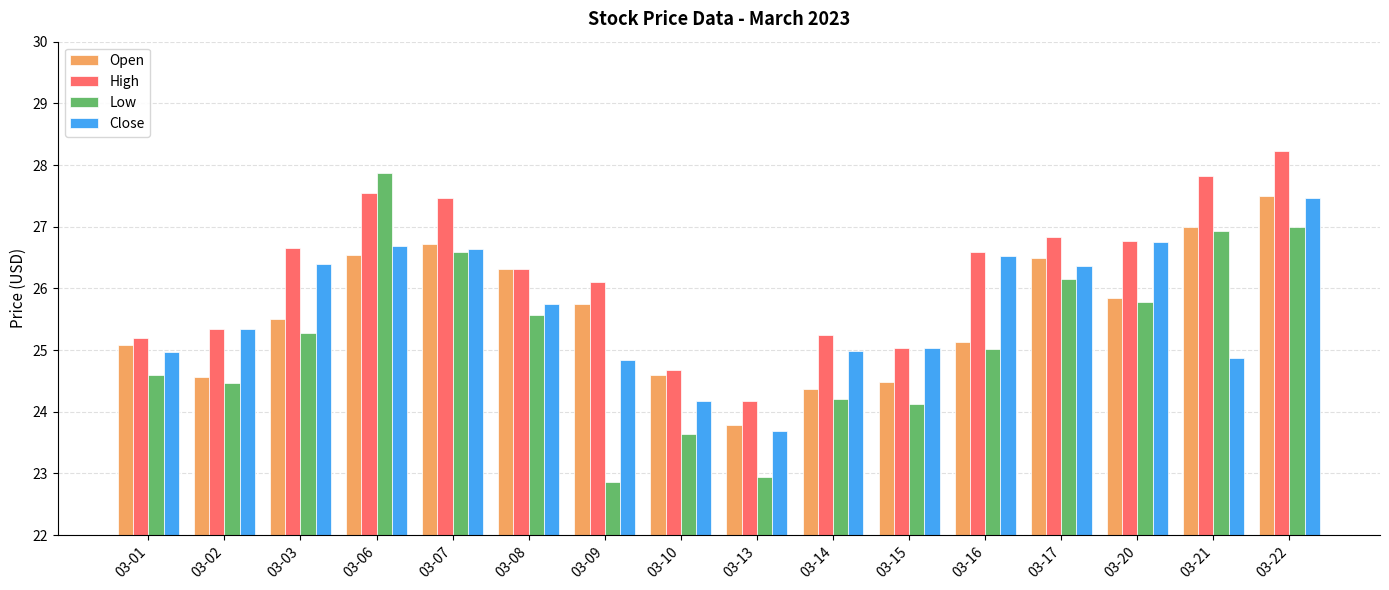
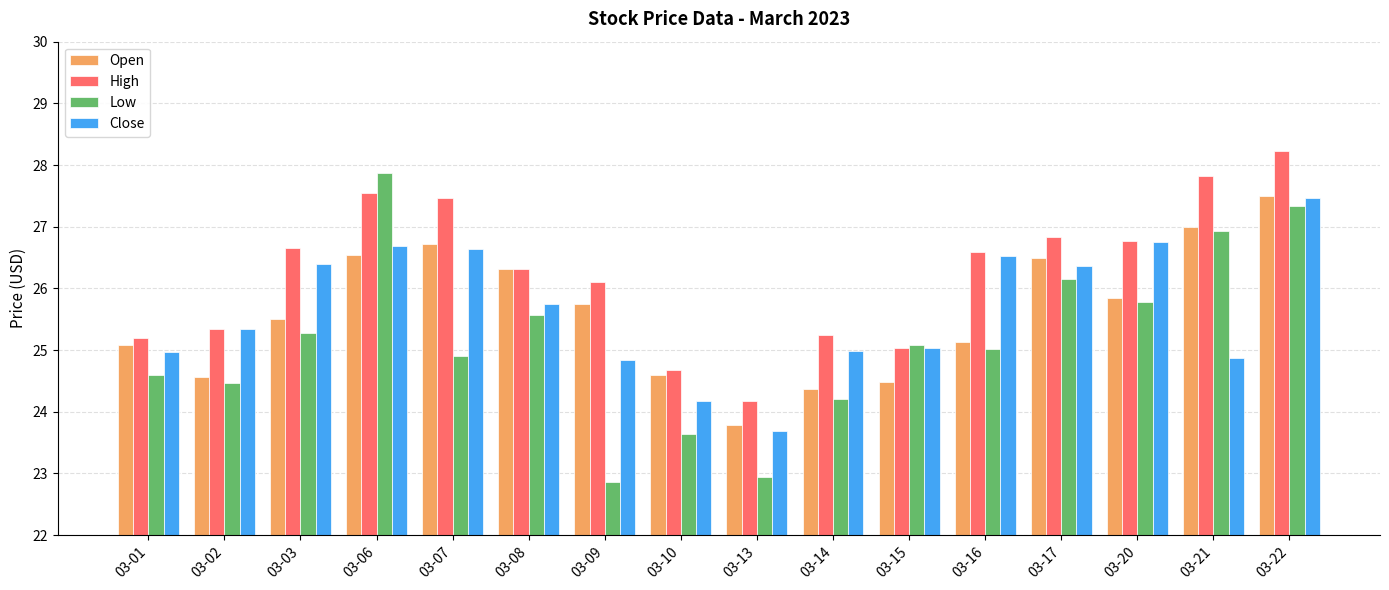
Low, 03-07: 26.6 -> 24.9
Low, 03-15: 24.1 -> 25.1
Low, 03-22: 27.0 -> 27.3
